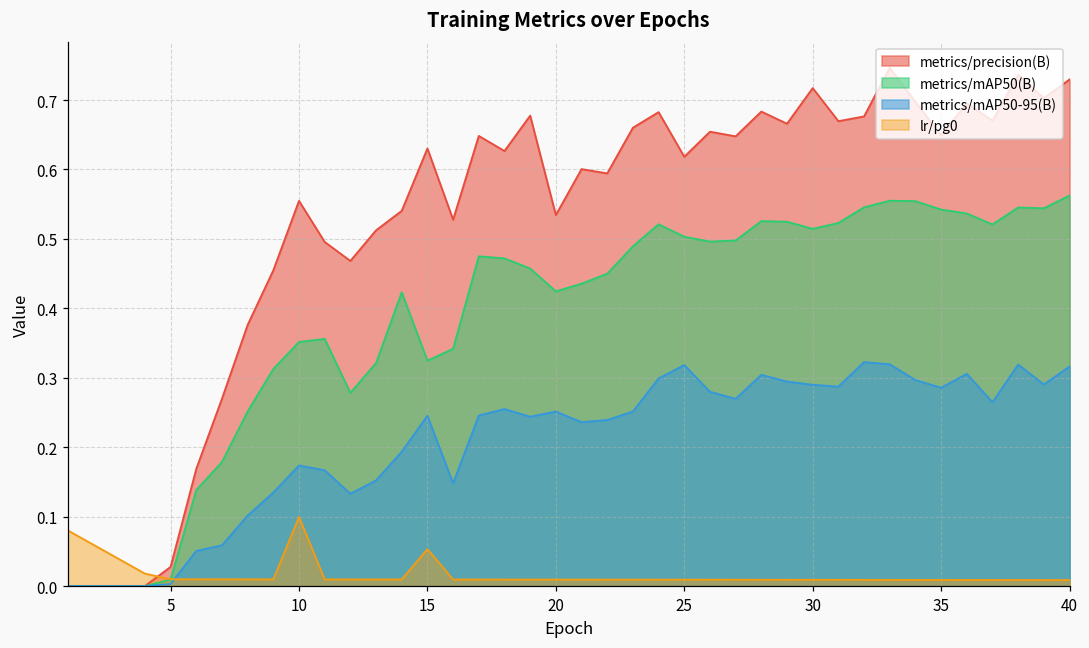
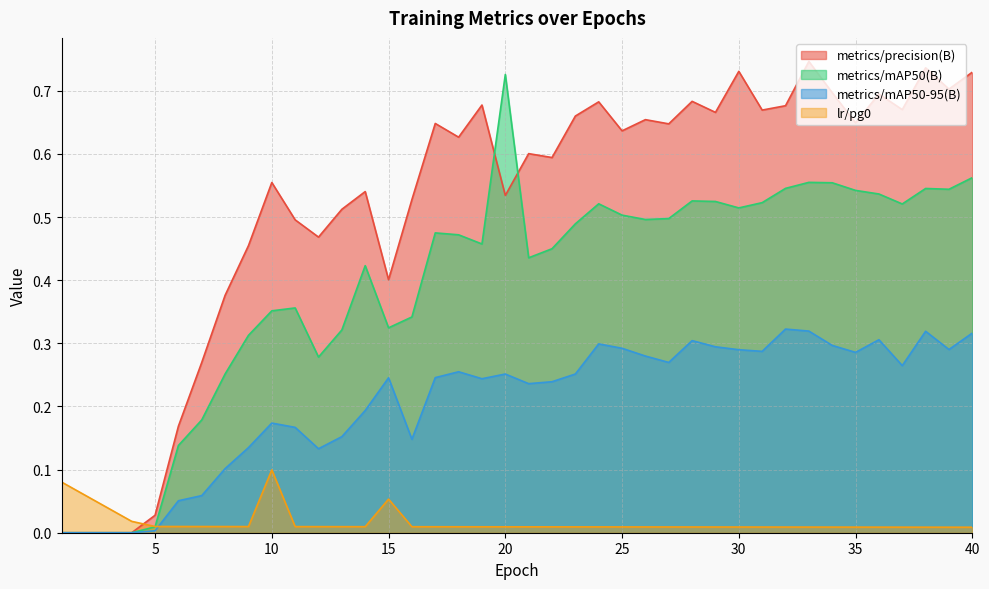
metrics/precision(B), 15: 0.63 -> 0.40
metrics/mAP50(B), 20: 0.42 -> 0.73
metrics/precision(B), 25: 0.62 -> 0.64
metrics/mAP50-95(B), 25: 0.32 -> 0.29
metrics/precision(B), 30: 0.72 -> 0.73
